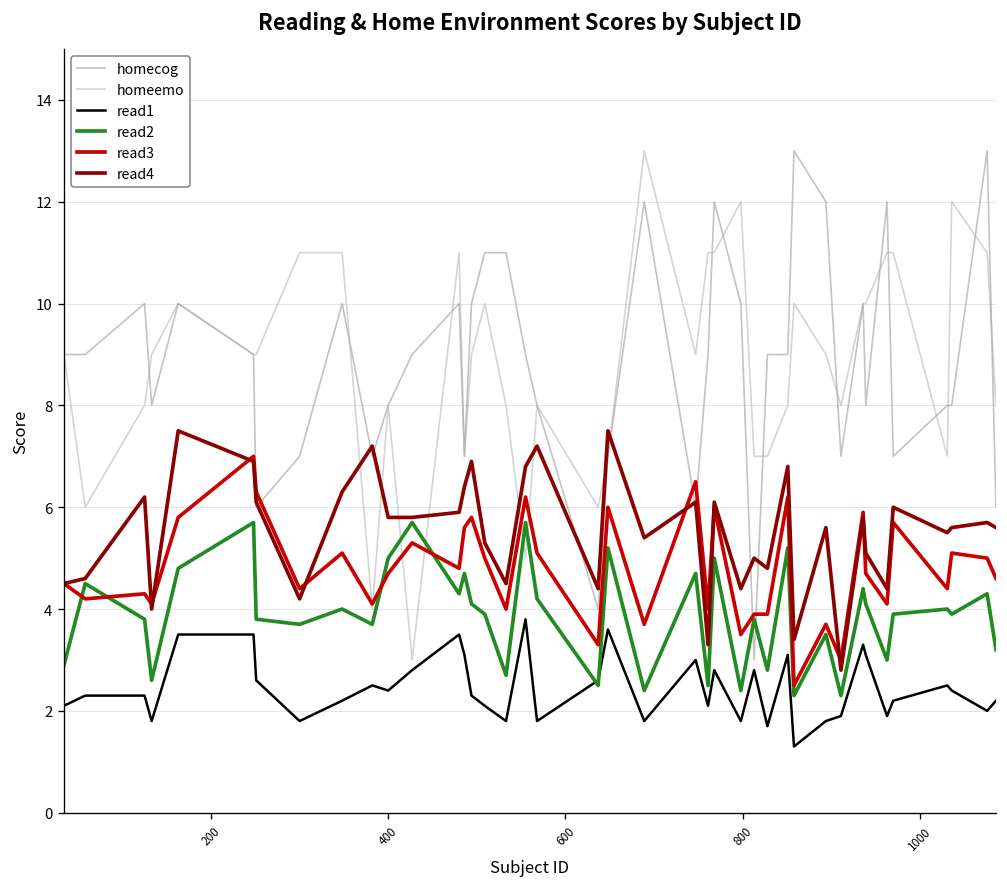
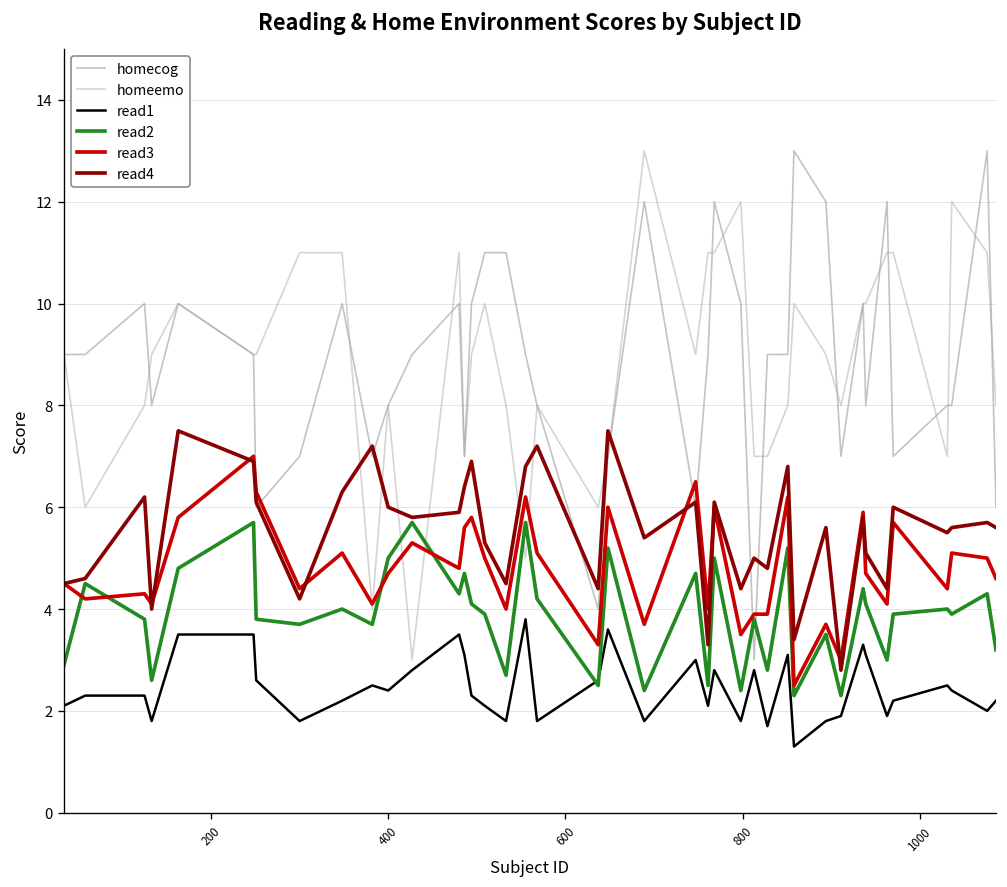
read4, 400: 5.8 -> 6.0
